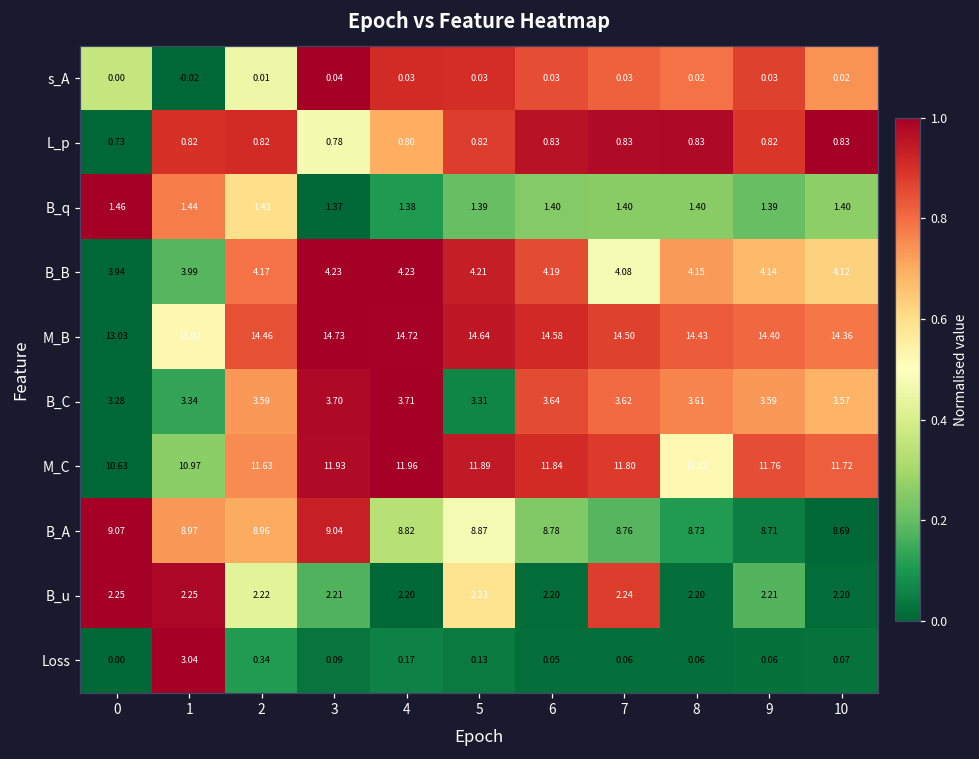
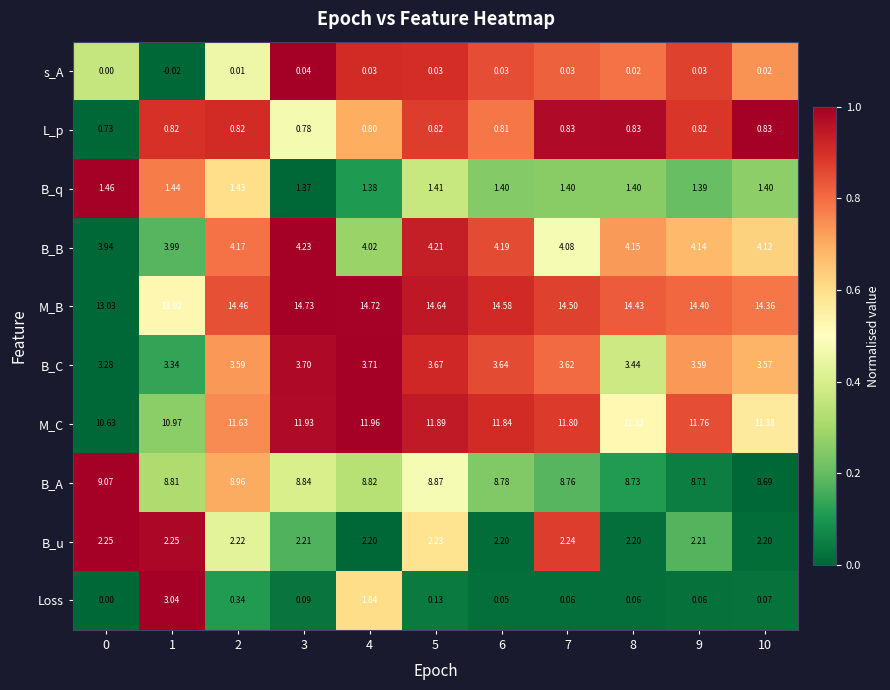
L_p, 6: 0.83 -> 0.81
B_q, 5: 1.39 -> 1.41
B_B, 4: 4.23 -> 4.02
B_C, 5: 3.31 -> 3.67
B_C, 8: 3.61 -> 3.44
M_C, 10: 11.72 -> 11.38
B_A, 1: 8.97 -> 8.81
B_A, 3: 9.04 -> 8.84
Loss, 4: 0.17 -> 1.84
